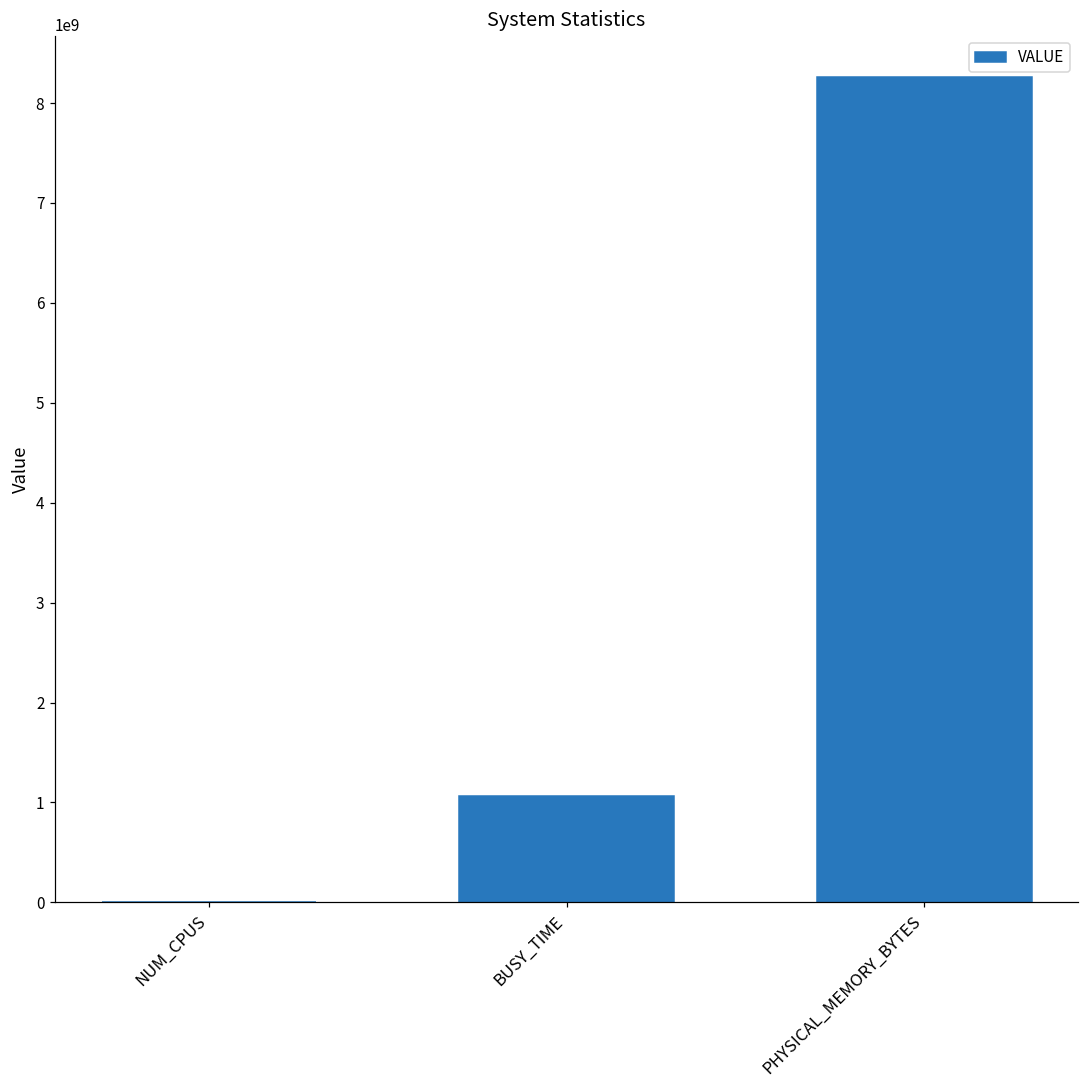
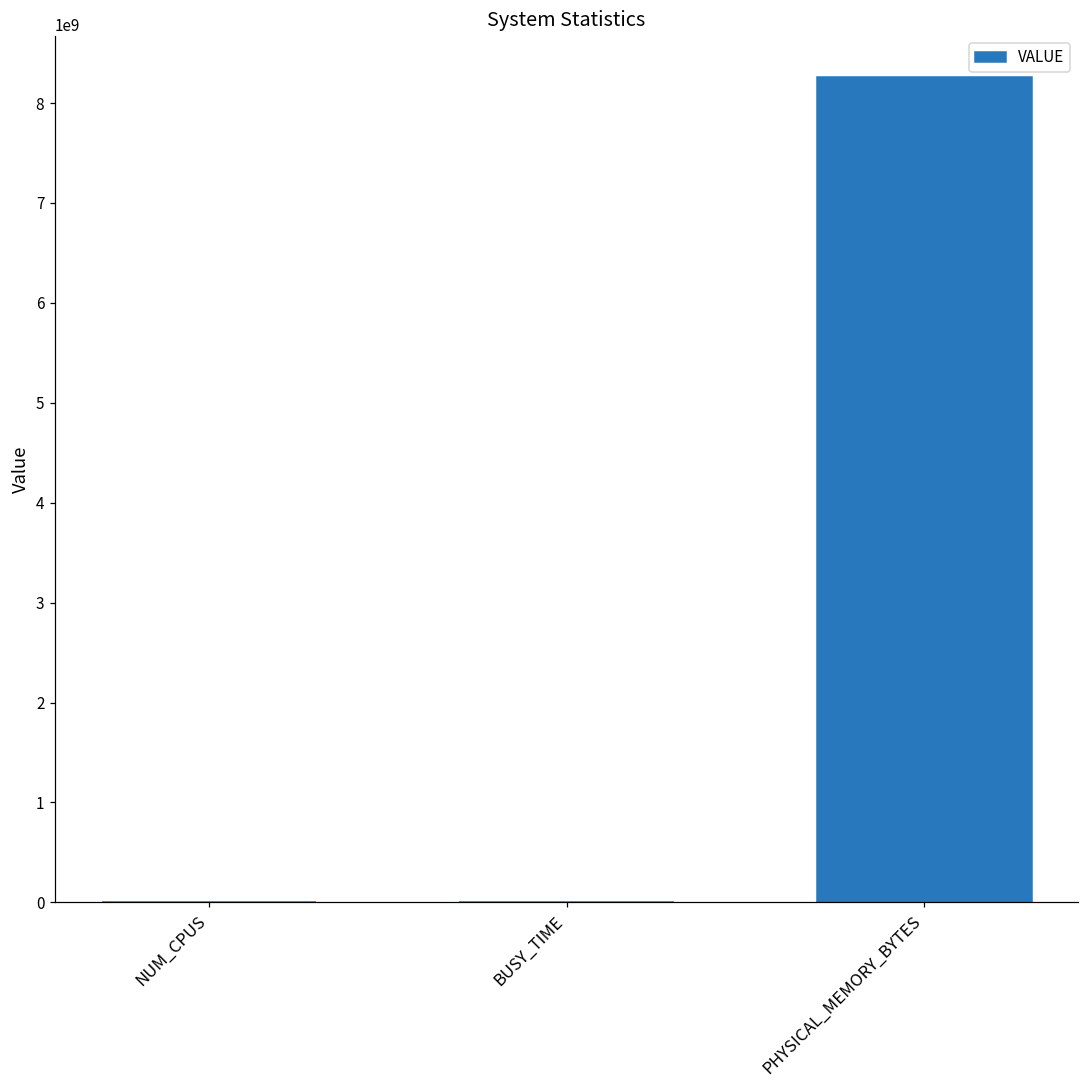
BUSY_TIME: 1100000000 -> 0
